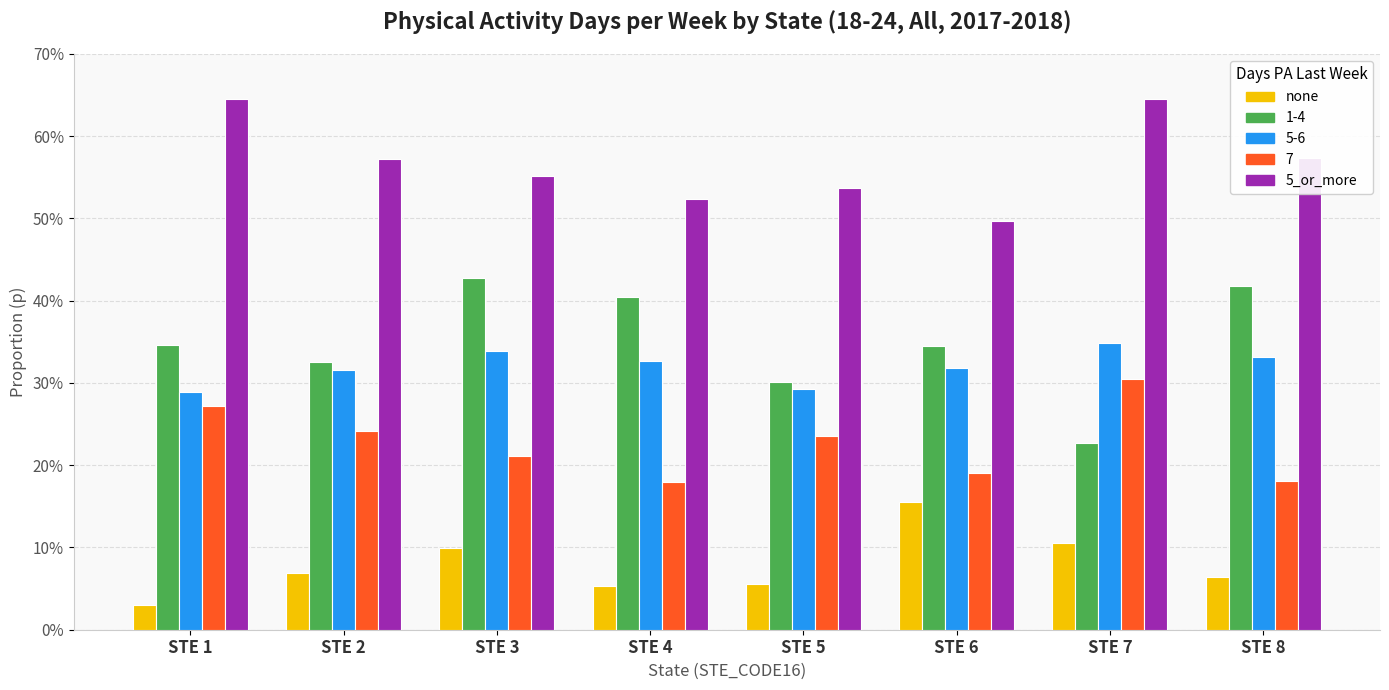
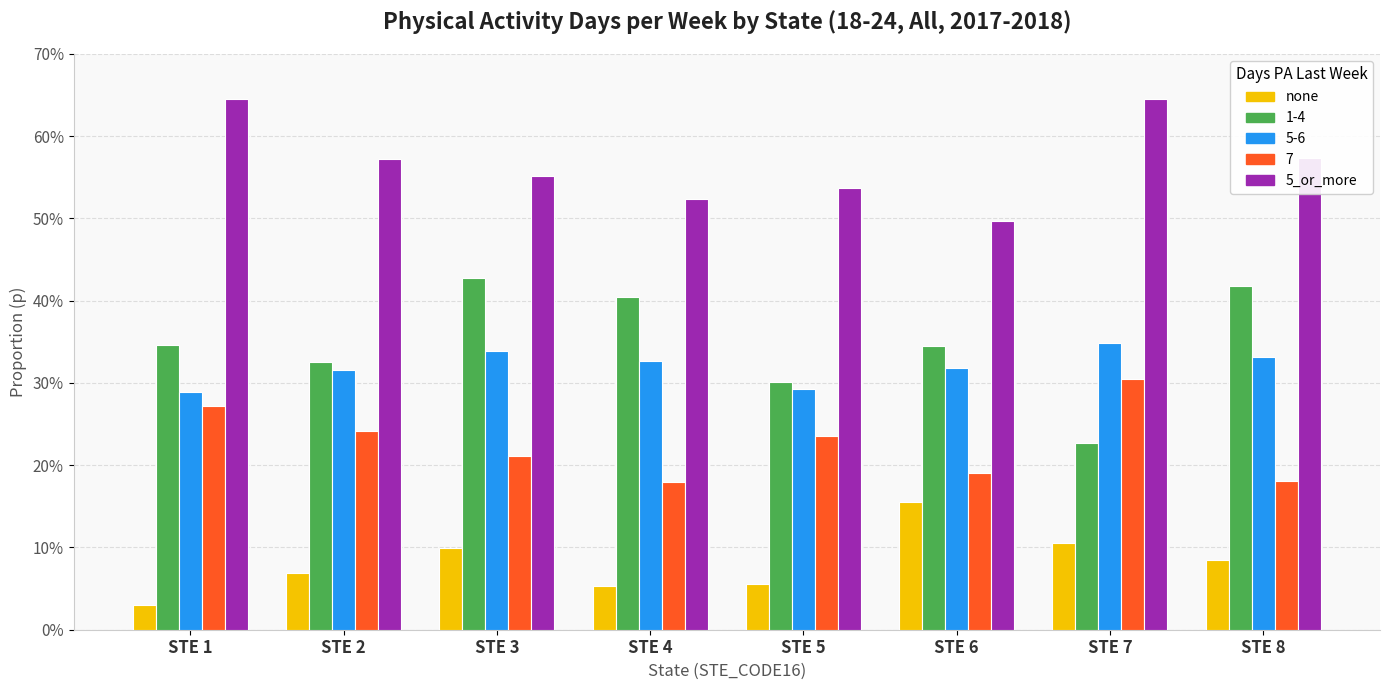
none, STE 8: 6% -> 9%
